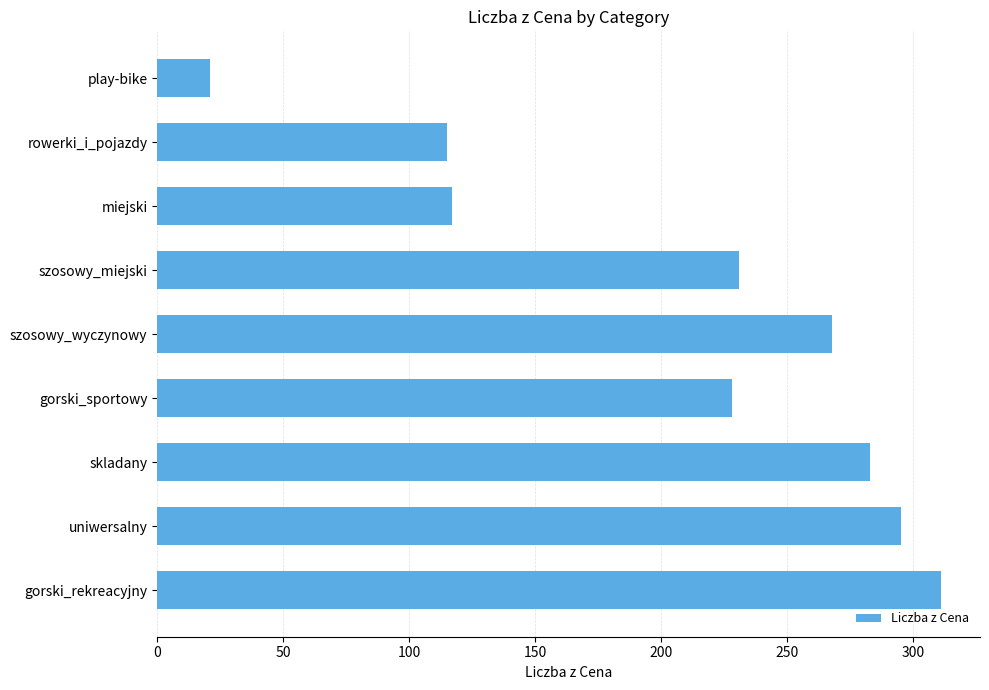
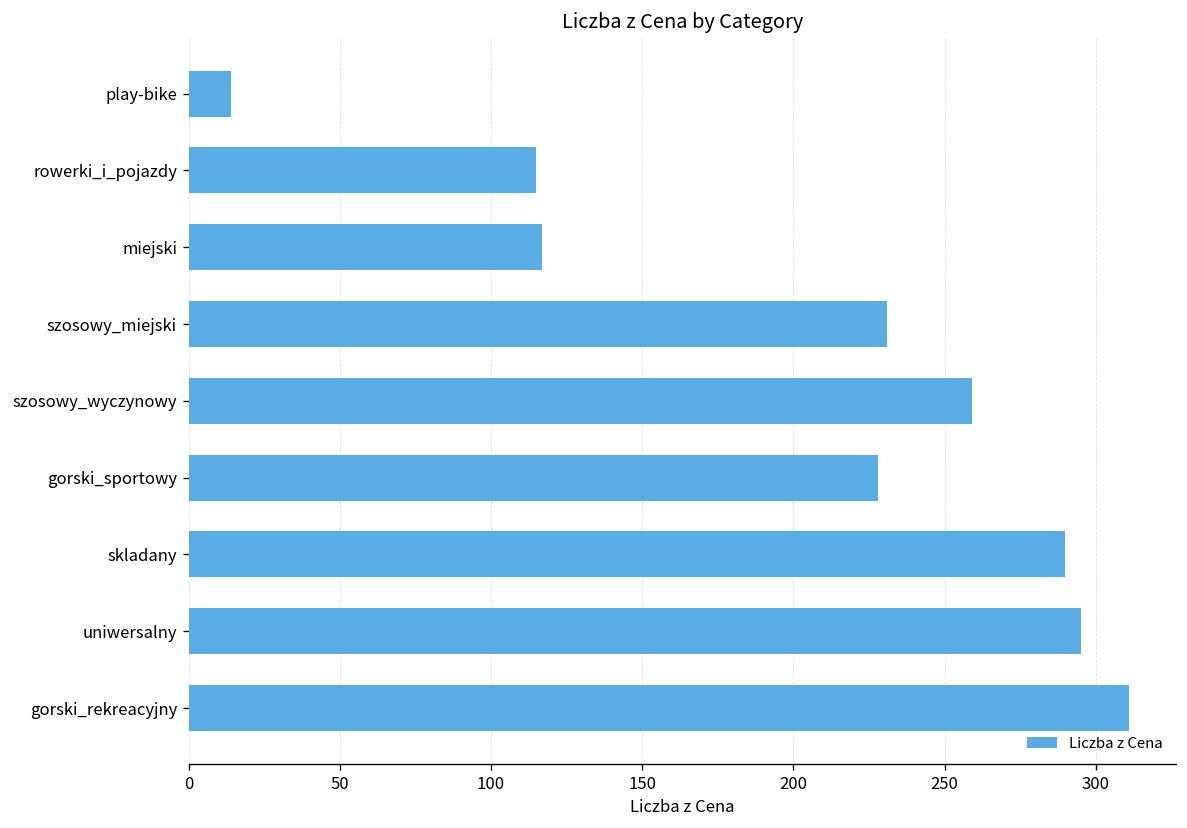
play-bike: 21 -> 14
szosowy_wyczynowy: 268 -> 259
skladany: 283 -> 290
